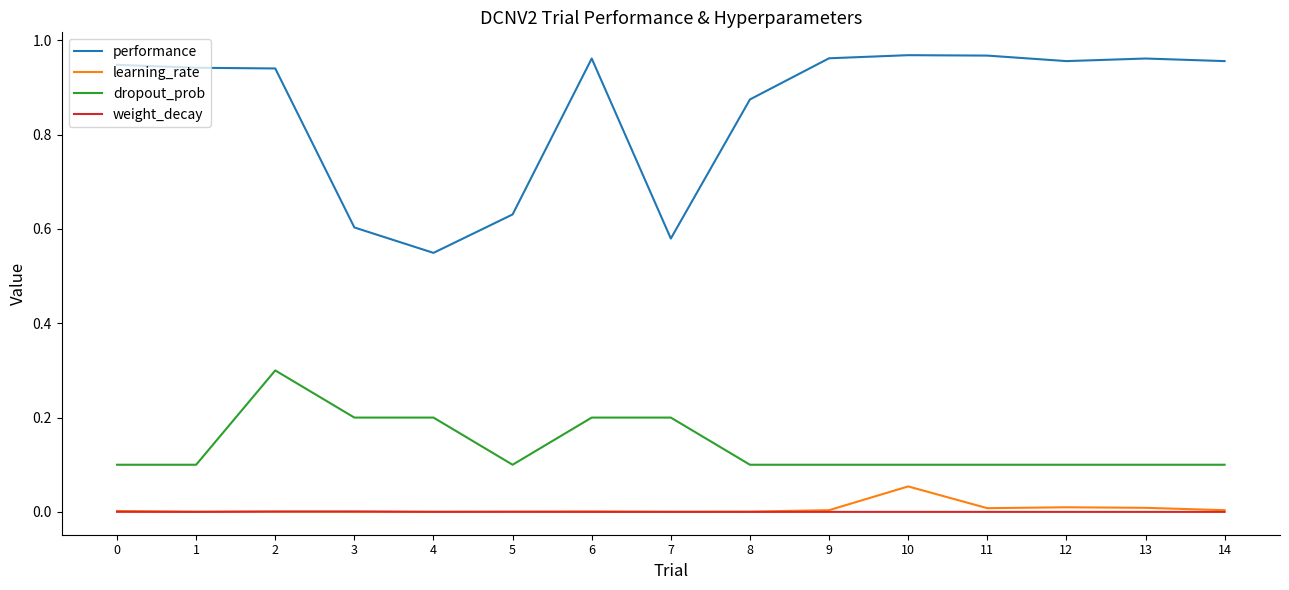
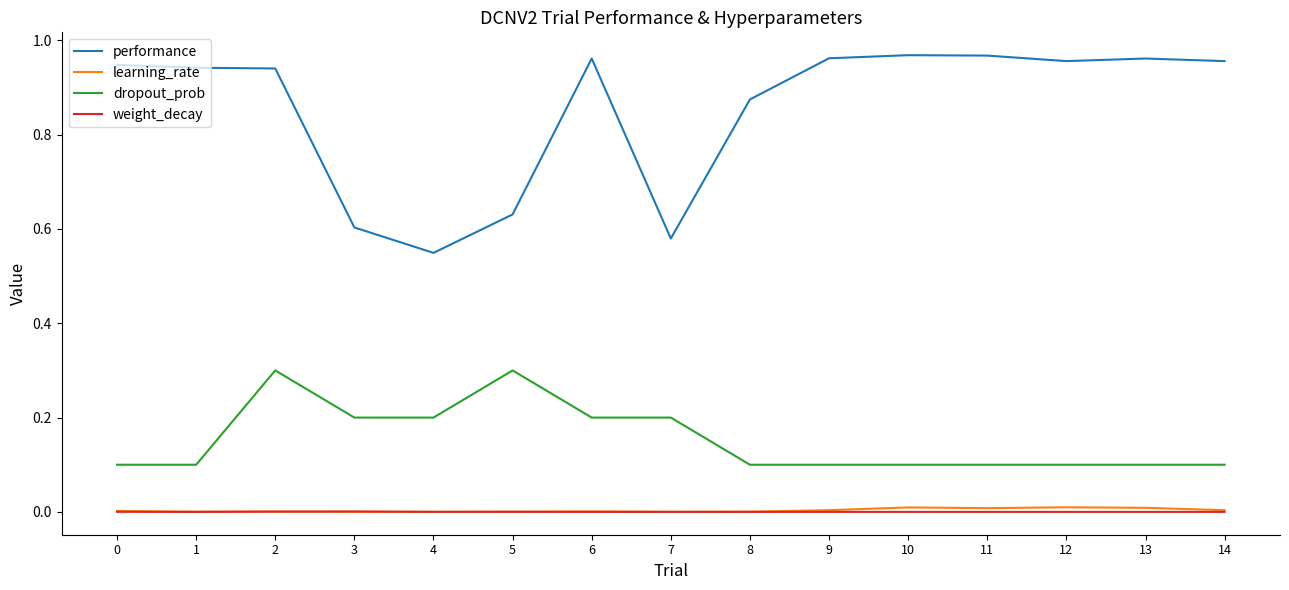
dropout_prob, 5: 0.1 -> 0.3
learning_rate, 10: 0.05 -> 0.01
